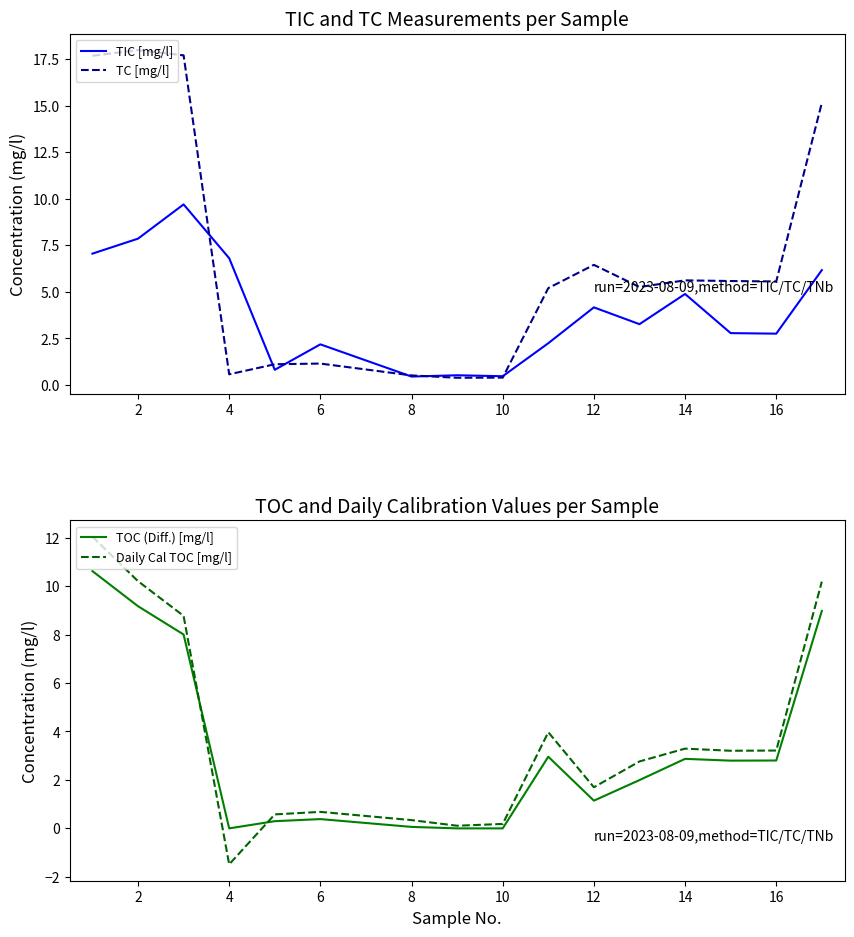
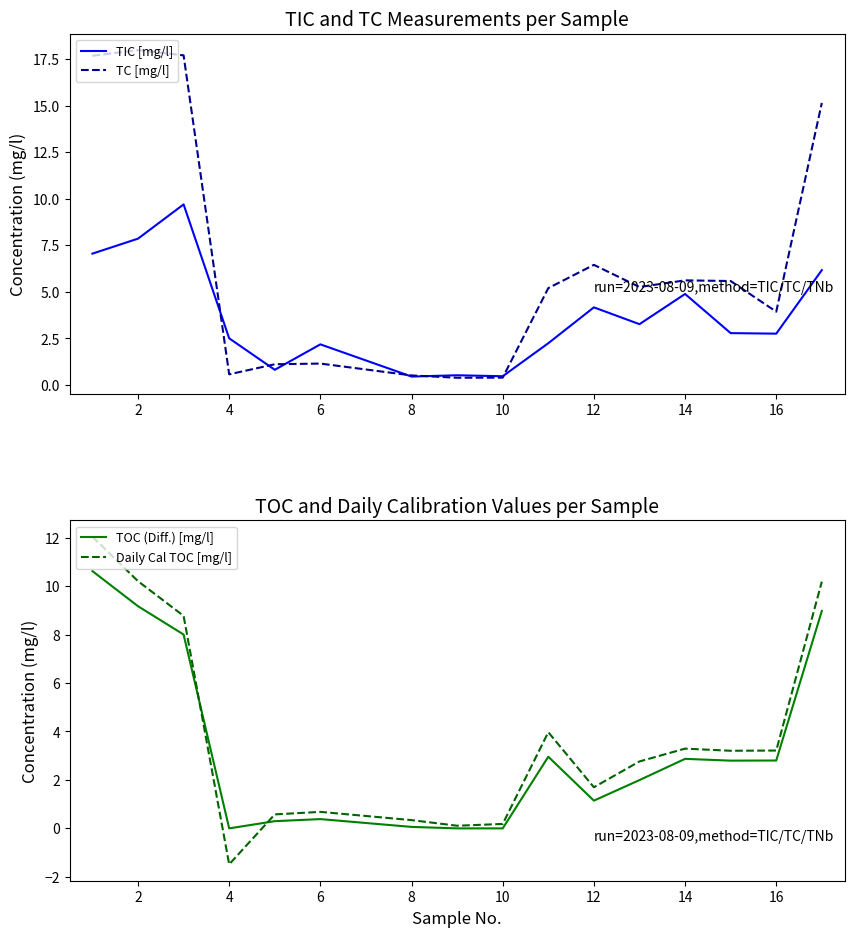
TIC and TC Measurements per Sample, TIC [mg/l], 4: 6.8 -> 2.5
TIC and TC Measurements per Sample, TC [mg/l], 16: 5.6 -> 3.9
